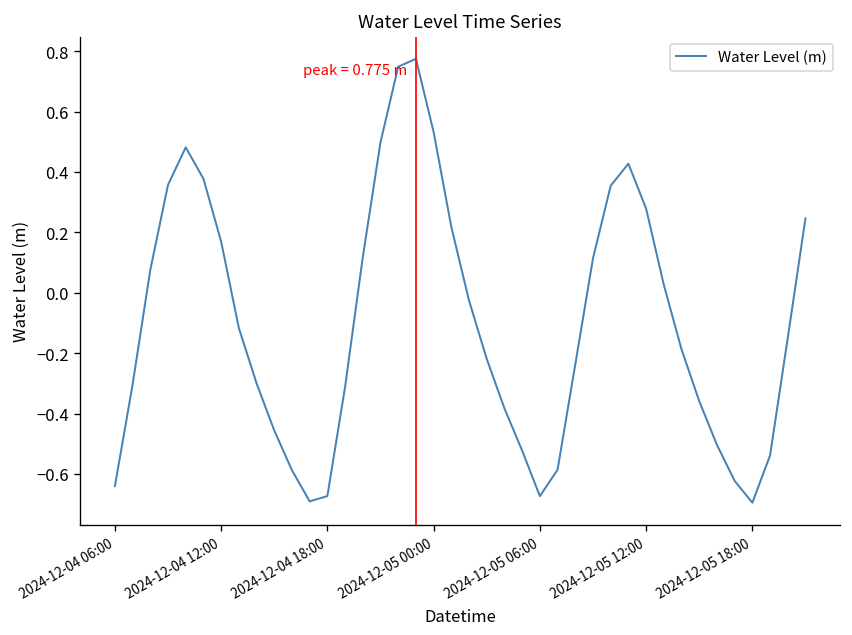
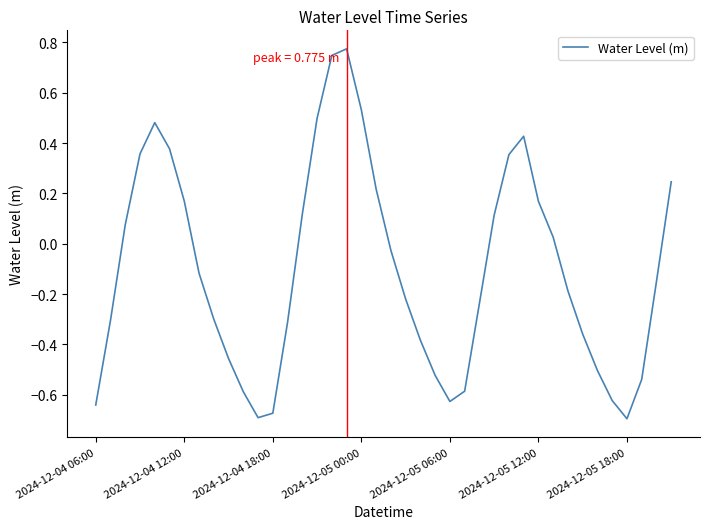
2024-12-05 06:00: -0.67 -> -0.63
2024-12-05 12:00: 0.28 -> 0.17
